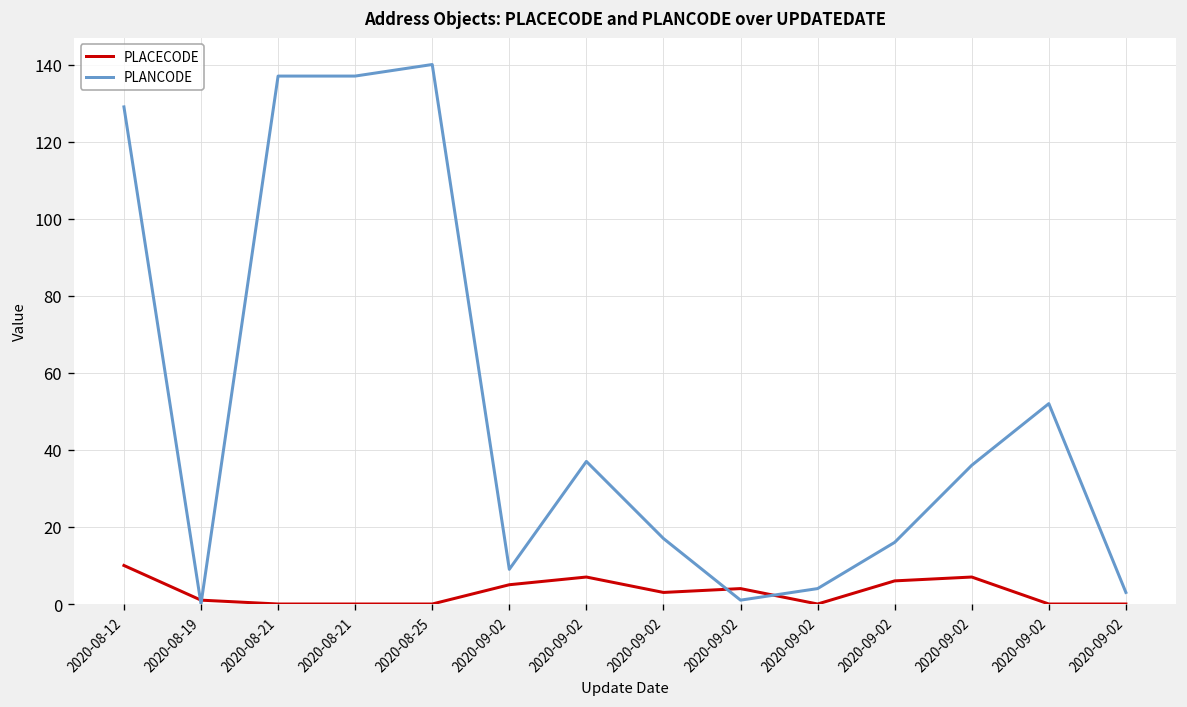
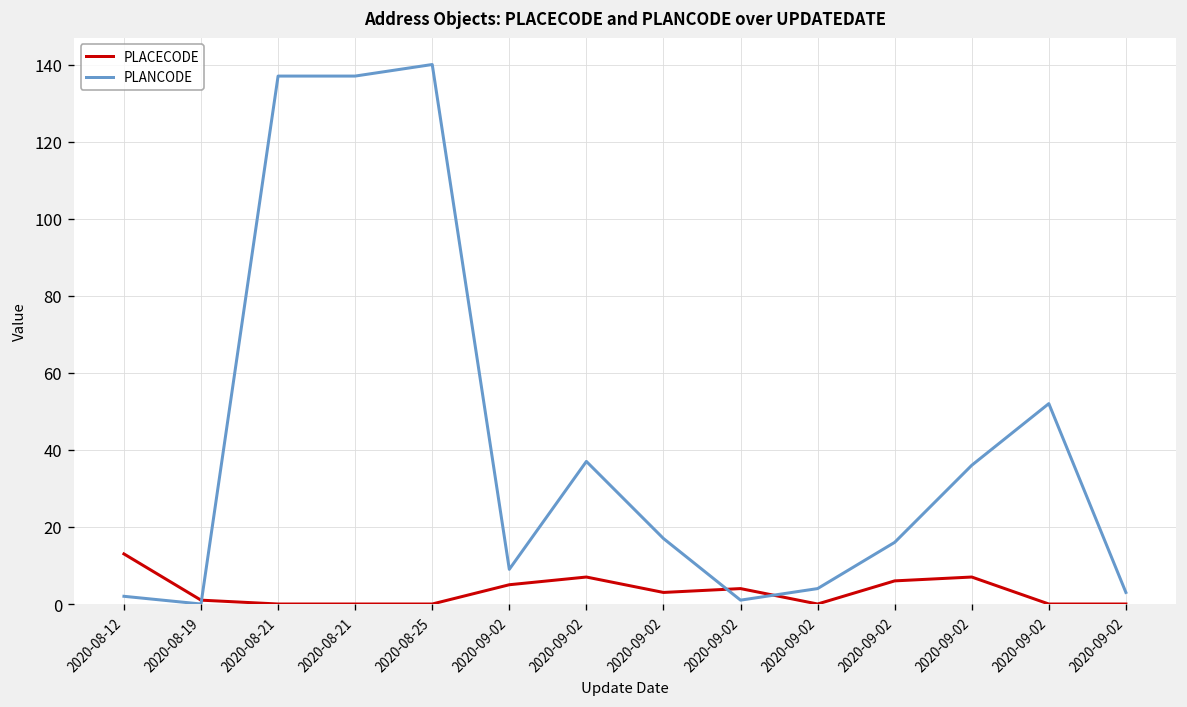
PLACECODE, 2020-08-12: 10 -> 13
PLANCODE, 2020-08-12: 129 -> 2
